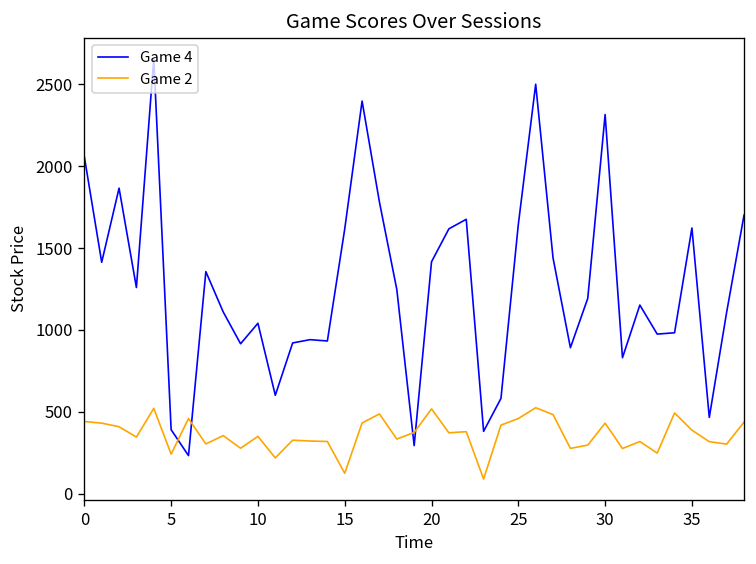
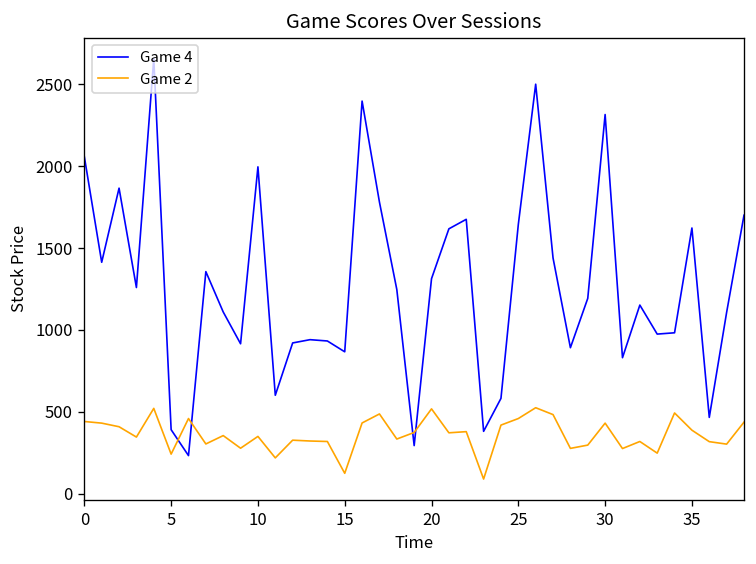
Game 4, 10: 1040 -> 2000
Game 4, 15: 1620 -> 870
Game 4, 20: 1420 -> 1310
